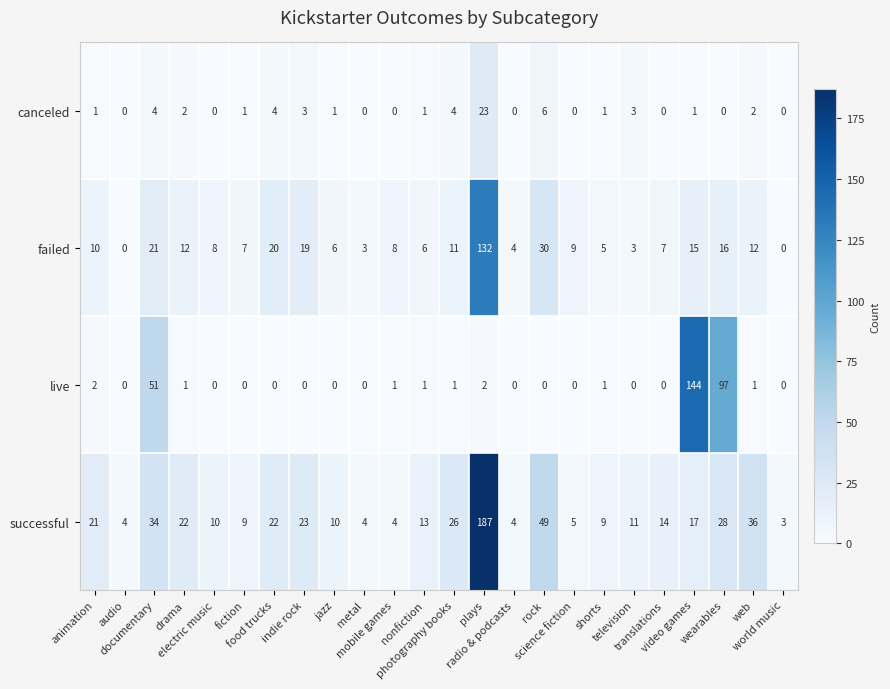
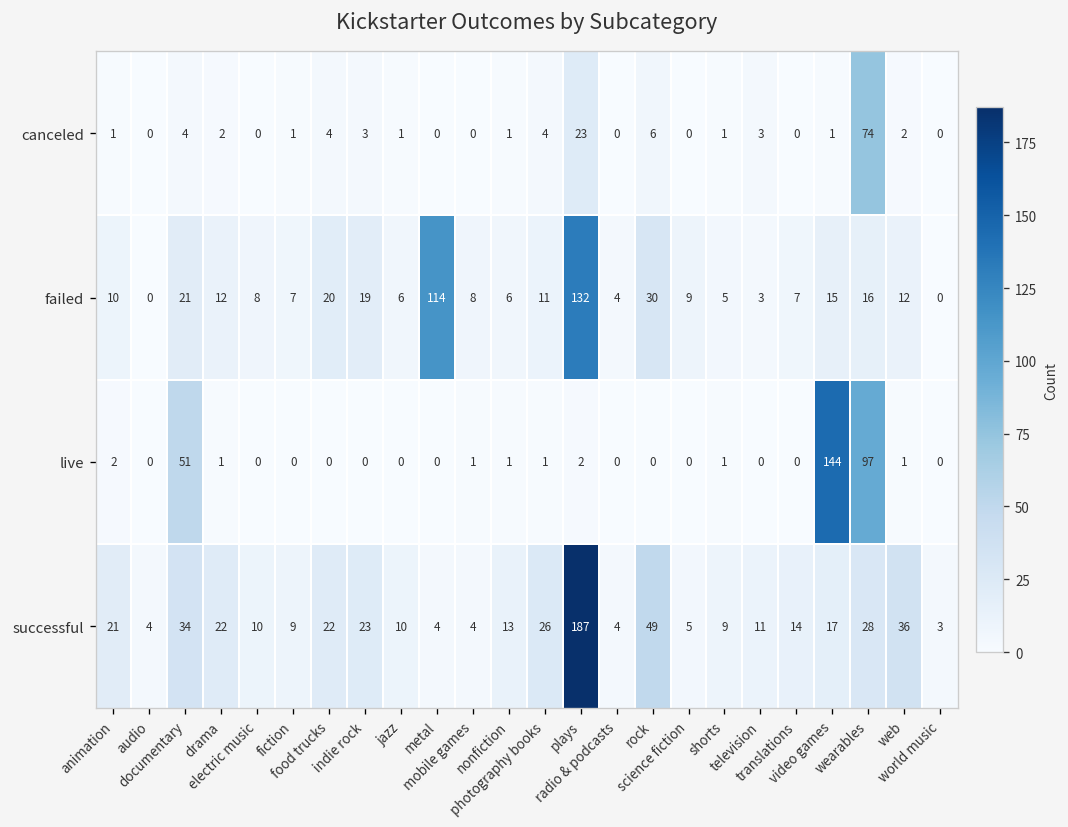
canceled, wearables: 0 -> 74
failed, metal: 3 -> 114
